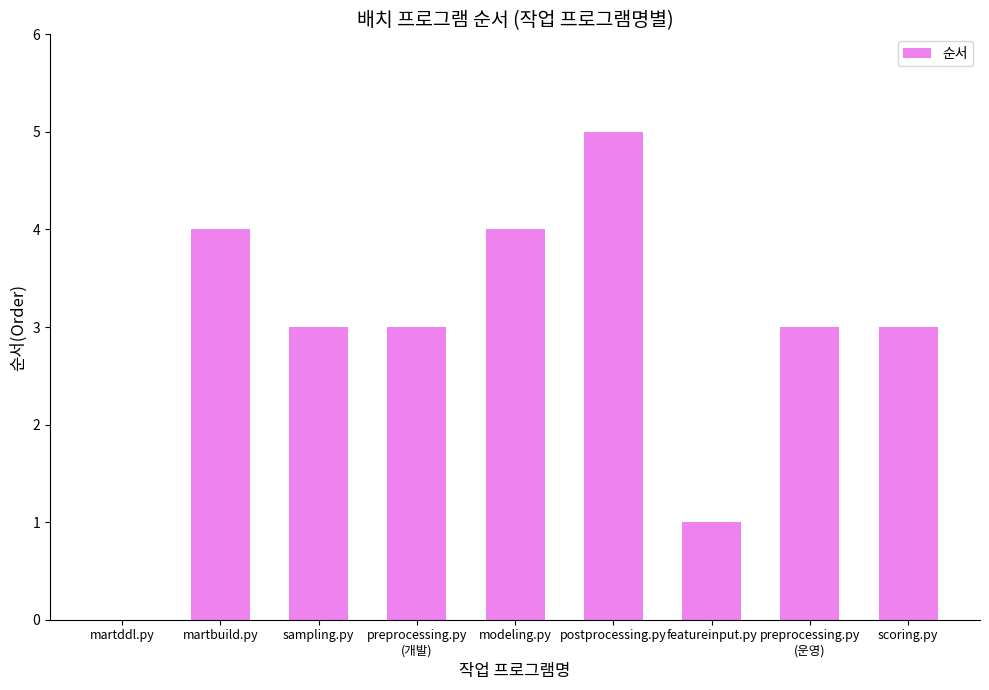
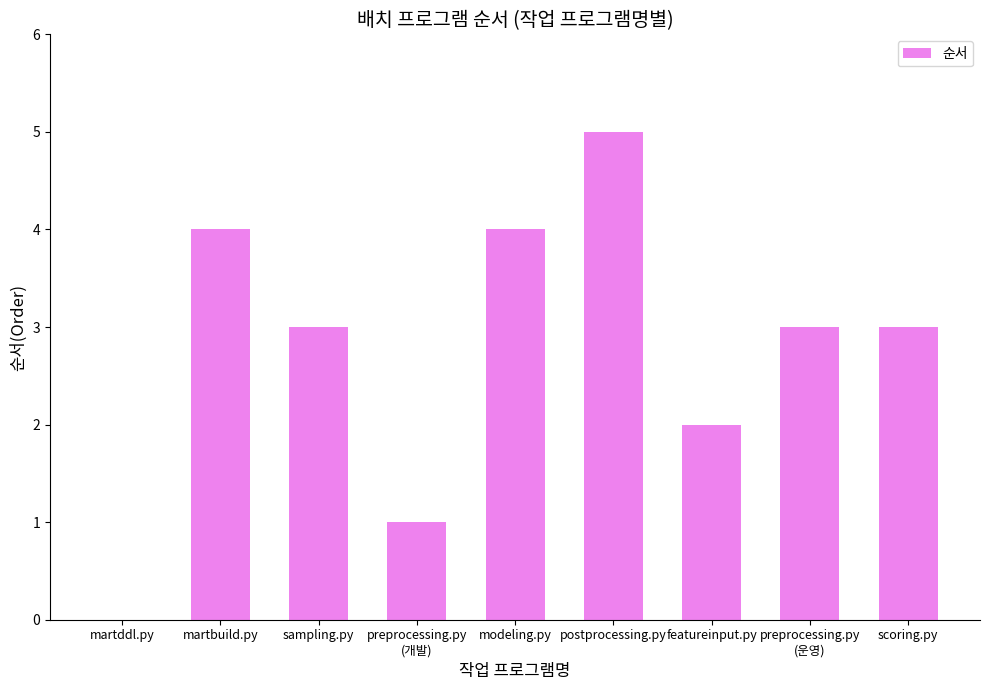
preprocessing.py (개발): 3 -> 1
featureinput.py: 1 -> 2
